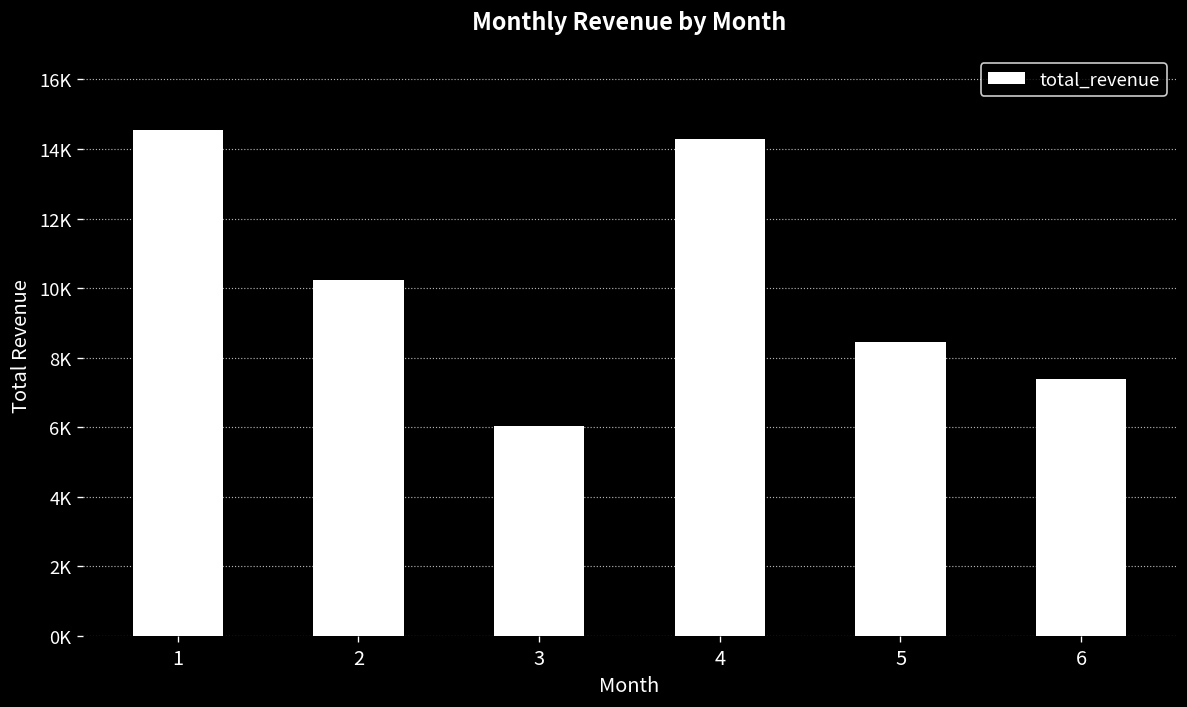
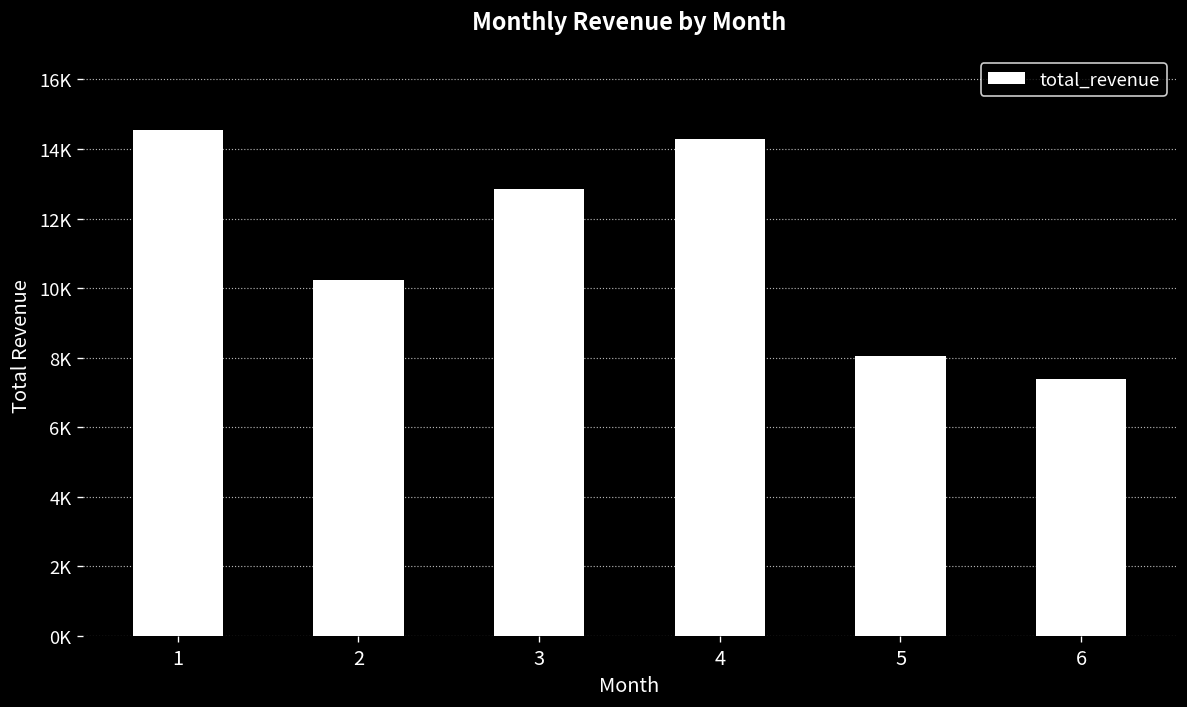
3: 6000 -> 12800
5: 8500 -> 8000
